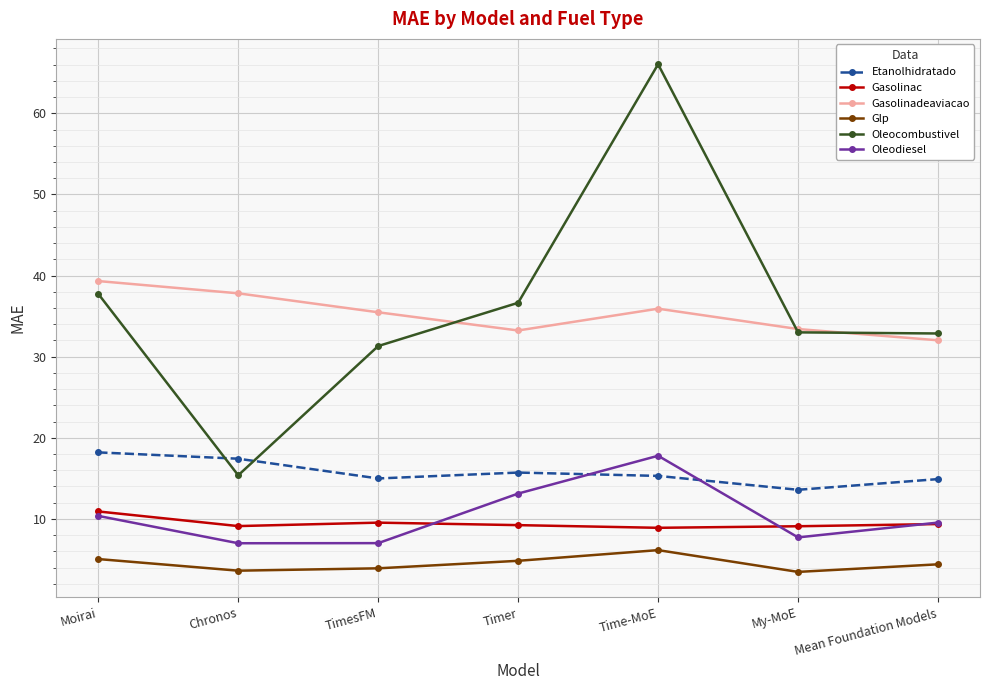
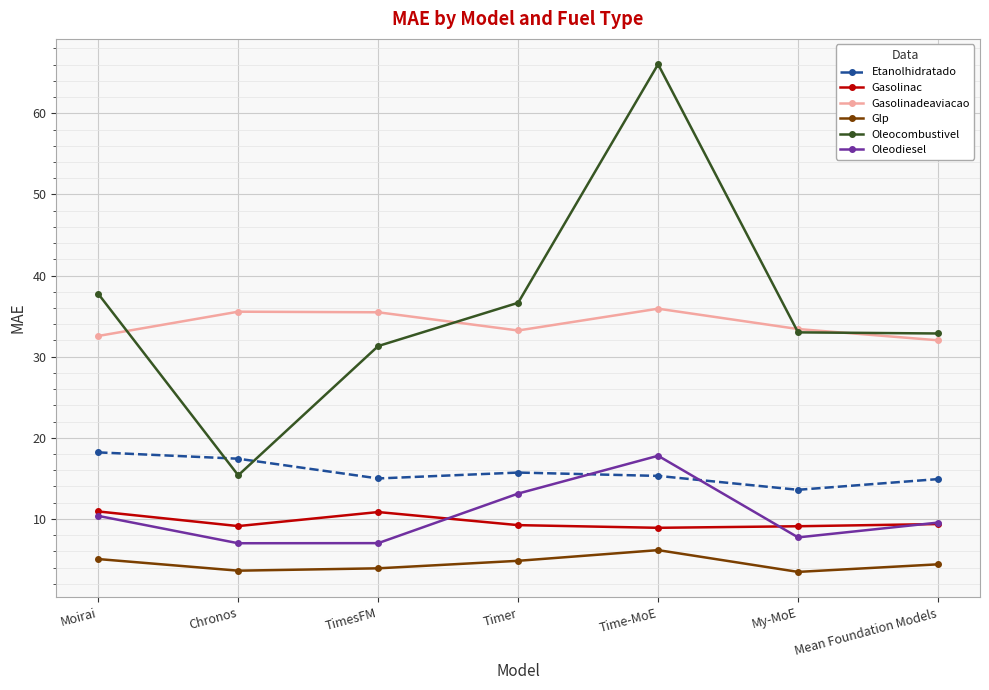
Gasolinadeaviacao, Moirai: 39 -> 33
Gasolinadeaviacao, Chronos: 38 -> 36
Gasolinac, TimesFM: 10 -> 11
